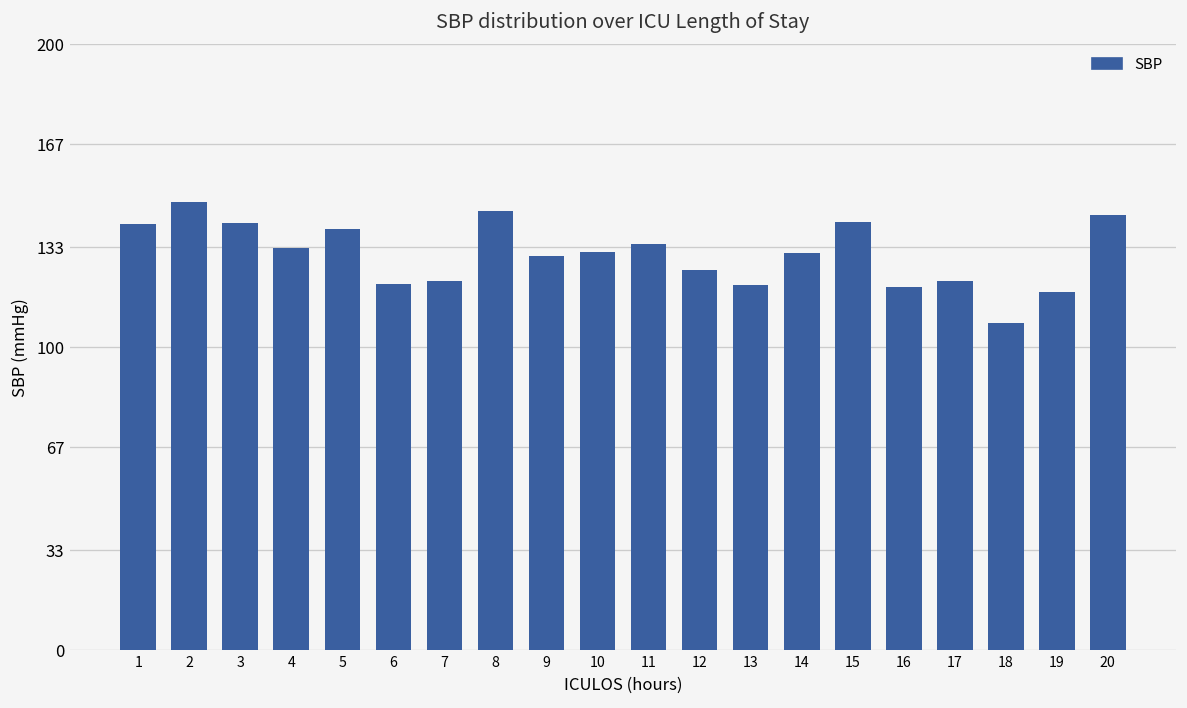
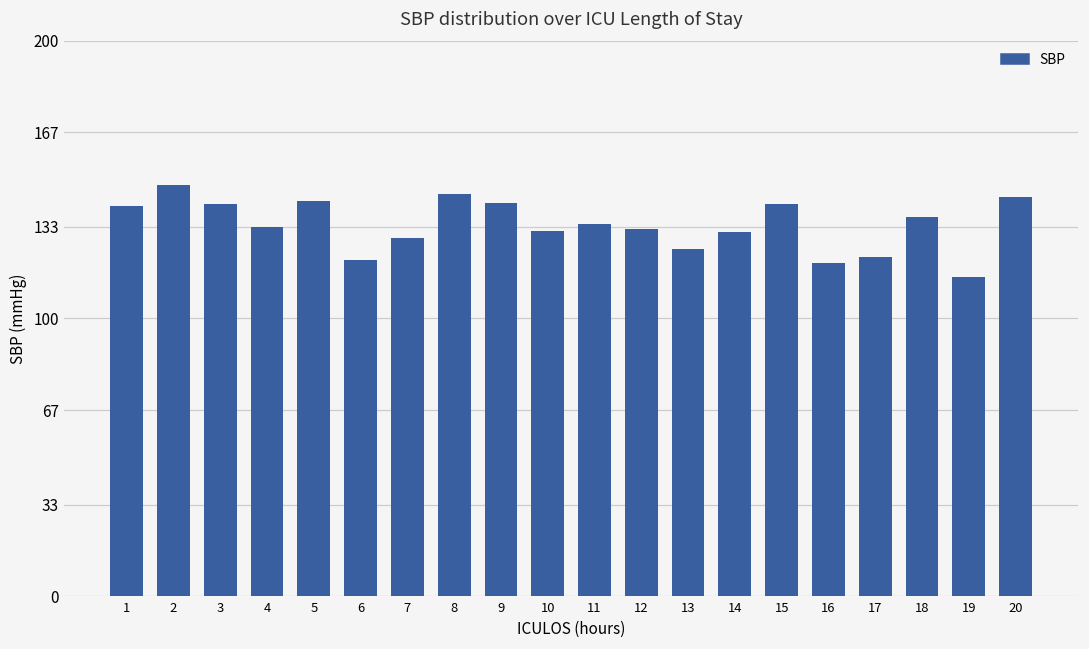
5: 139 -> 142
7: 122 -> 129
9: 130 -> 141
12: 126 -> 132
13: 121 -> 125
18: 108 -> 137
19: 118 -> 115
